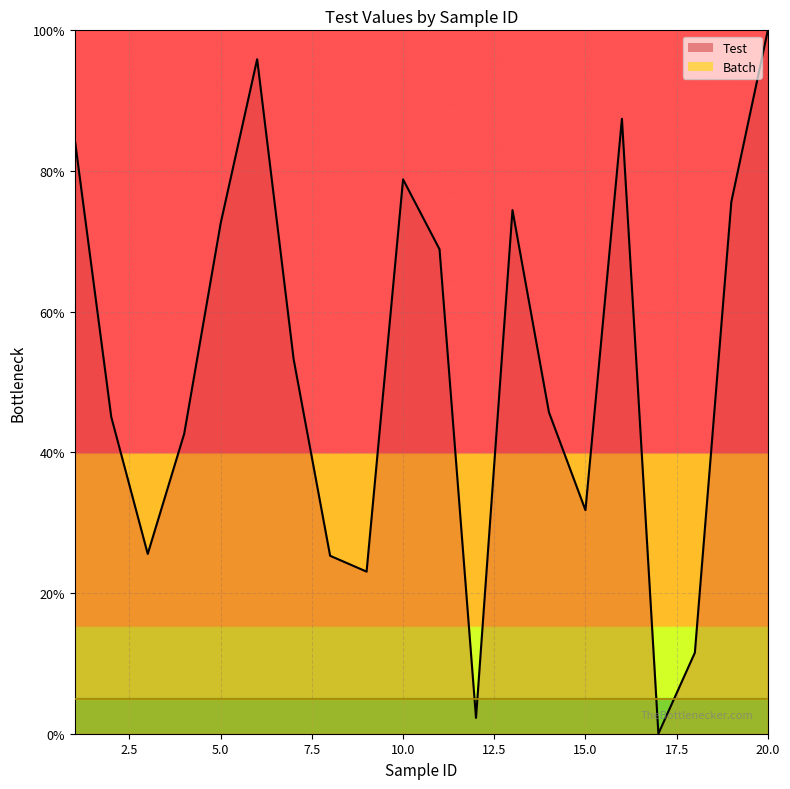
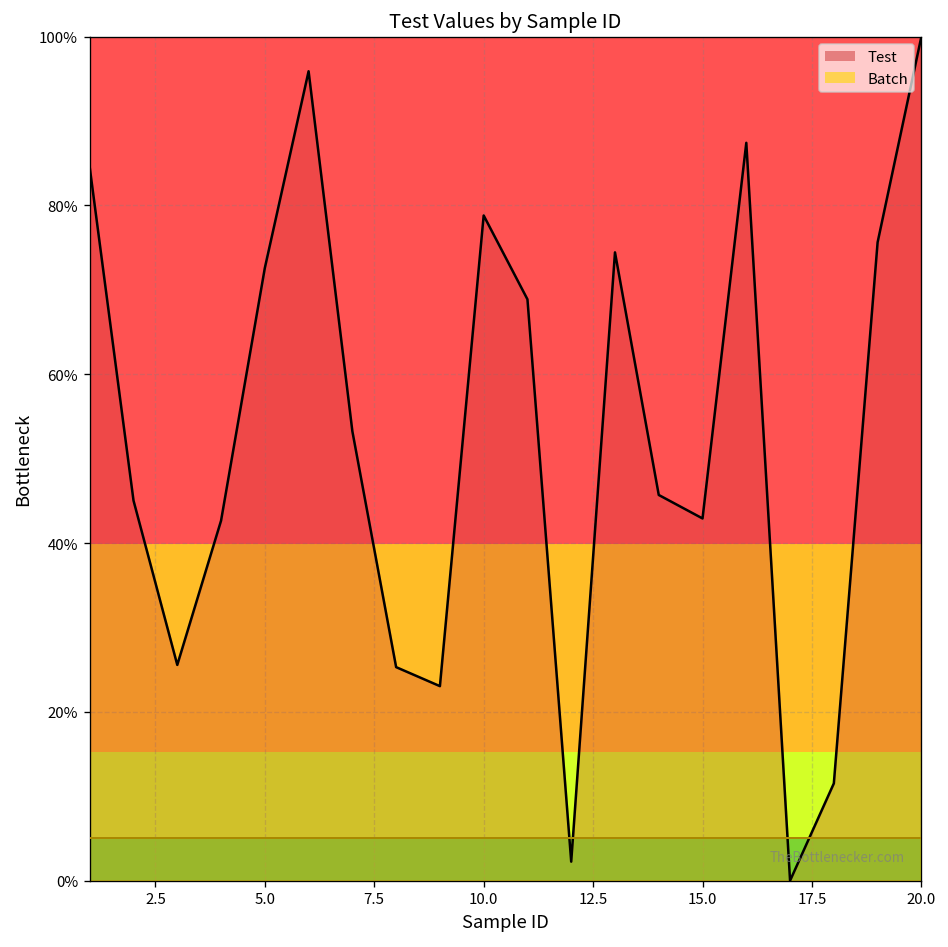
Test, 15.0: 32% -> 43%
